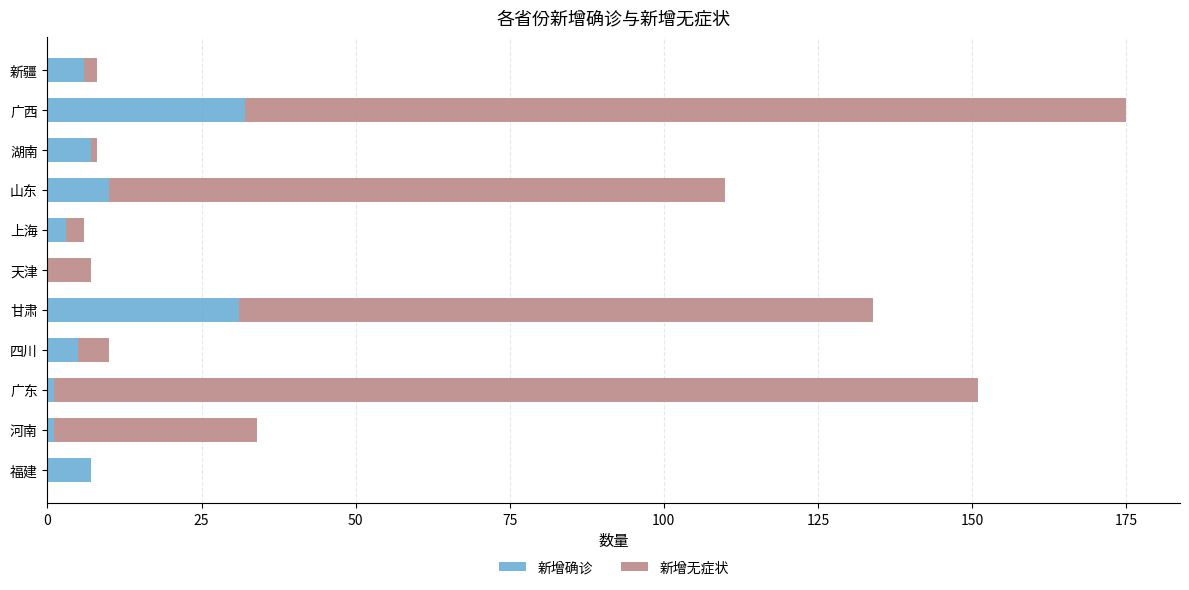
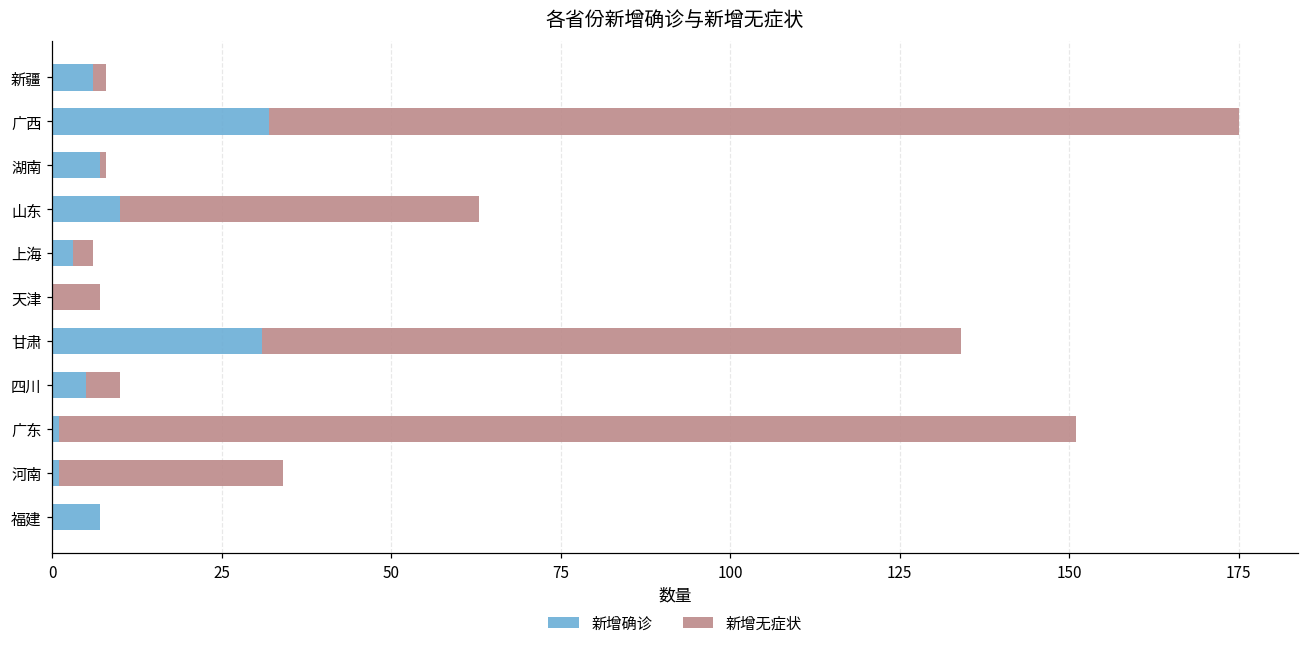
新增无症状, 山东: 100 -> 53
